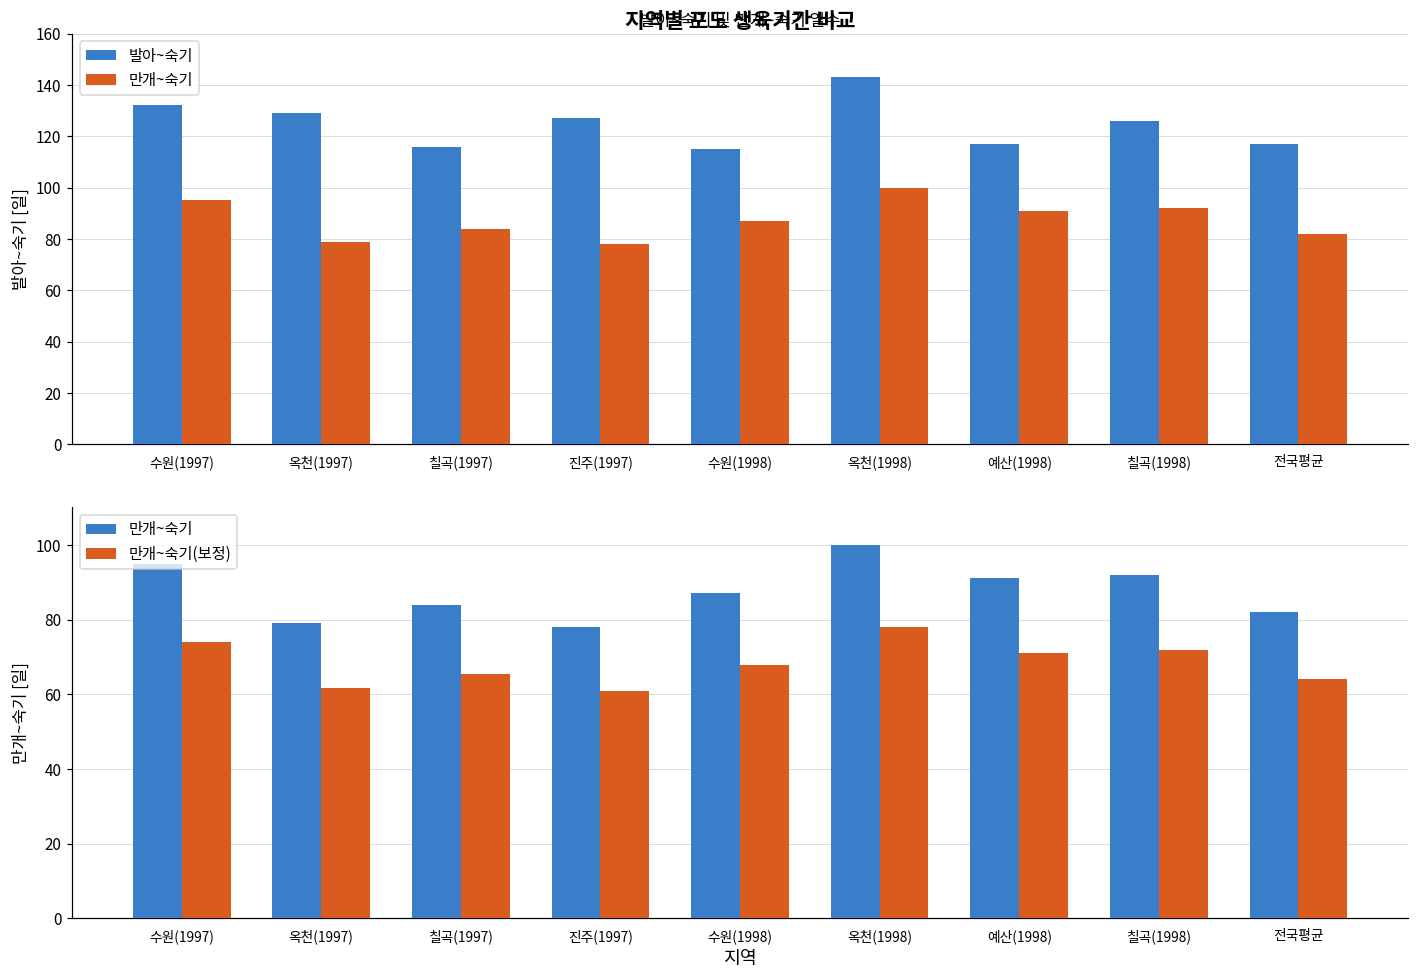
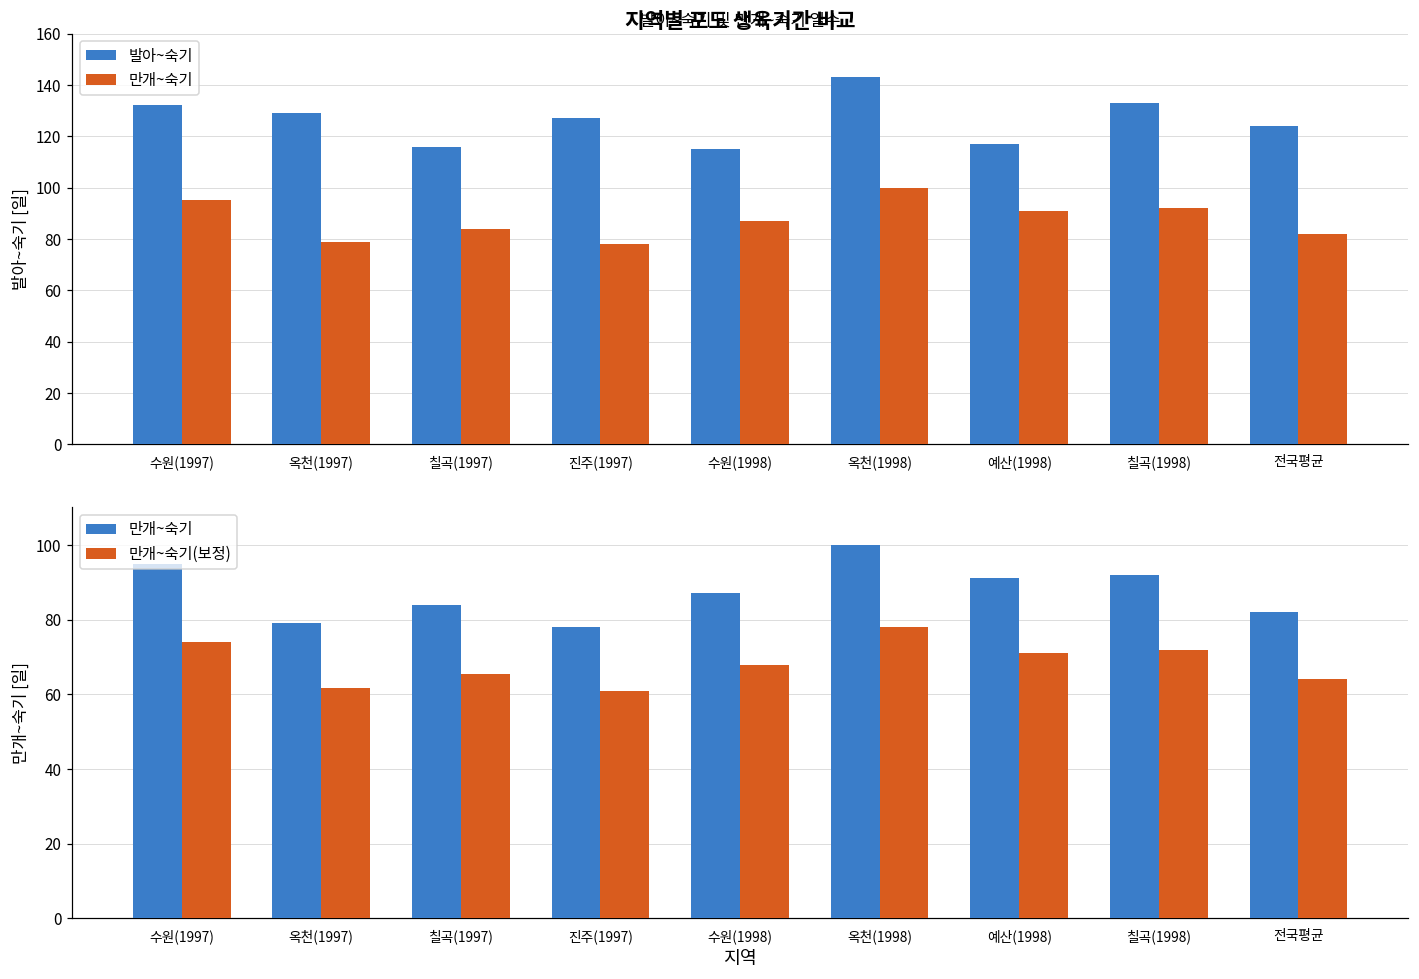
지역별 포도 생육기간 비교, 발아~숙기, 칠곡(1998): 126 -> 133
지역별 포도 생육기간 비교, 발아~숙기, 전국평균: 117 -> 124
